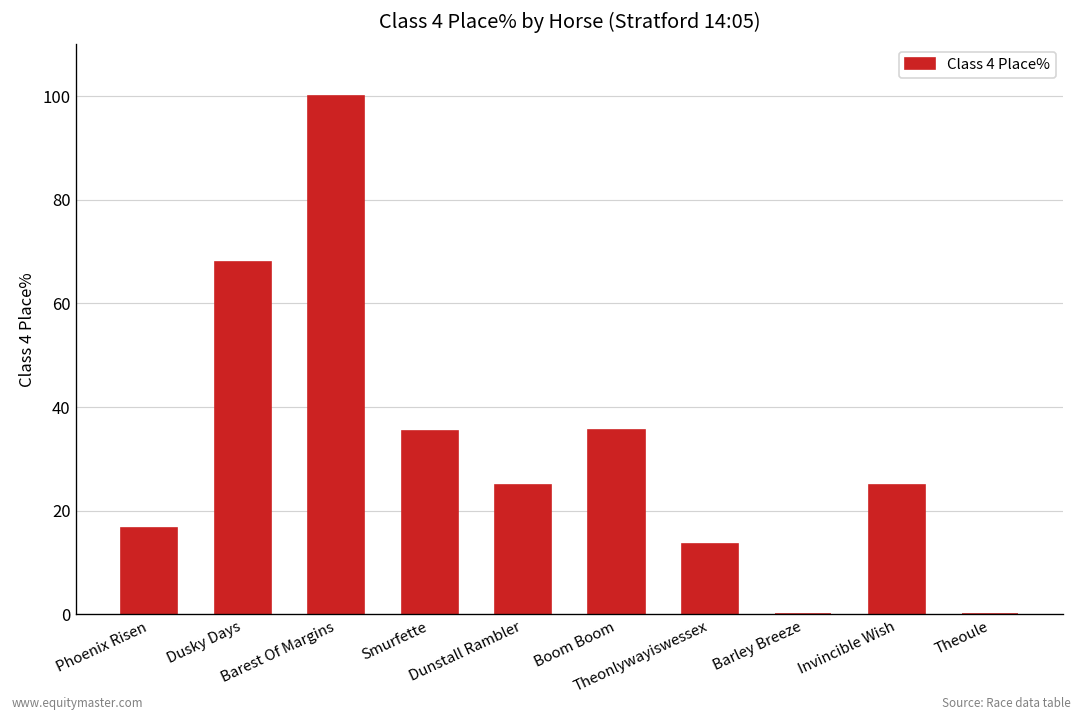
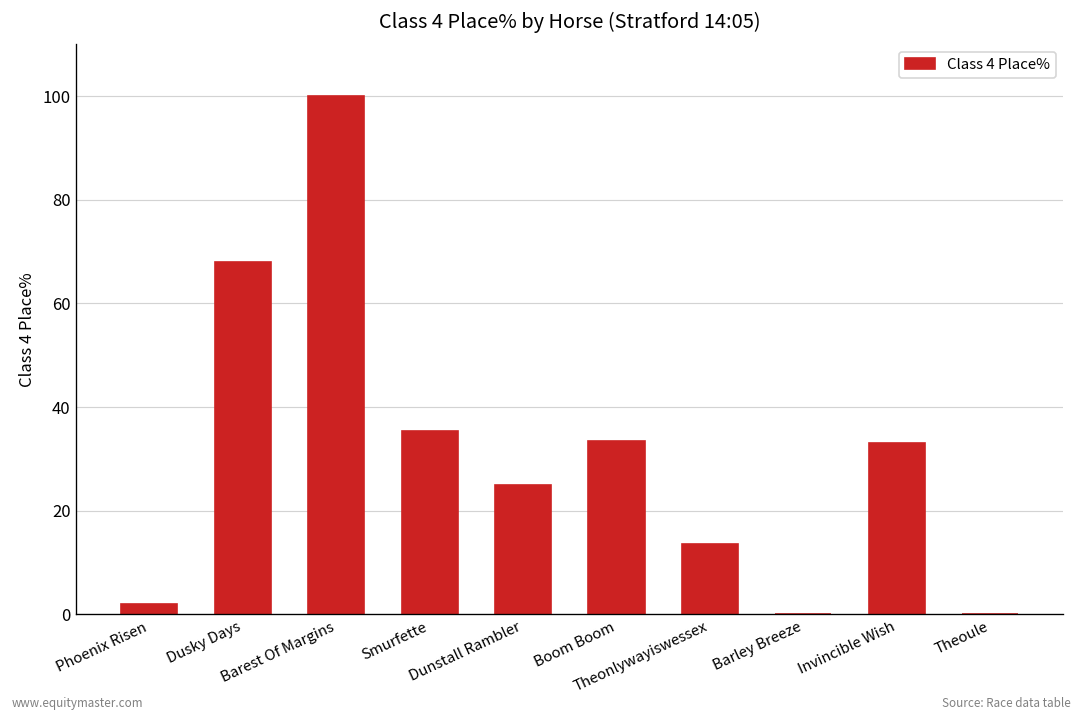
Phoenix Risen: 17 -> 2
Boom Boom: 36 -> 33
Invincible Wish: 25 -> 33
